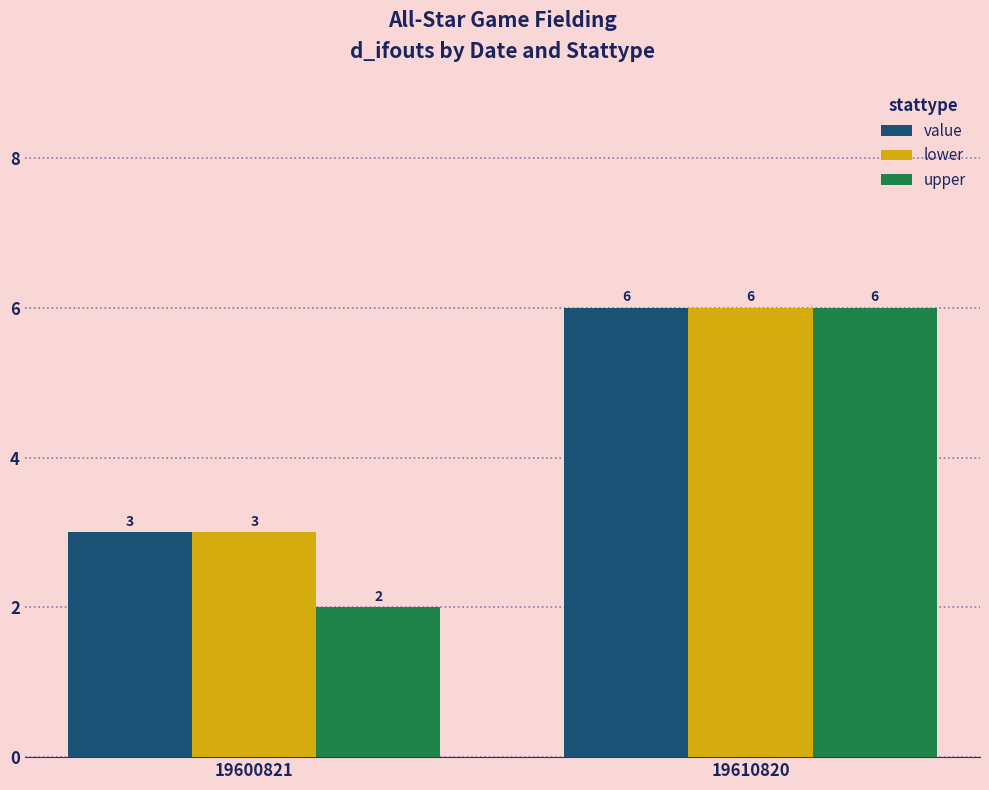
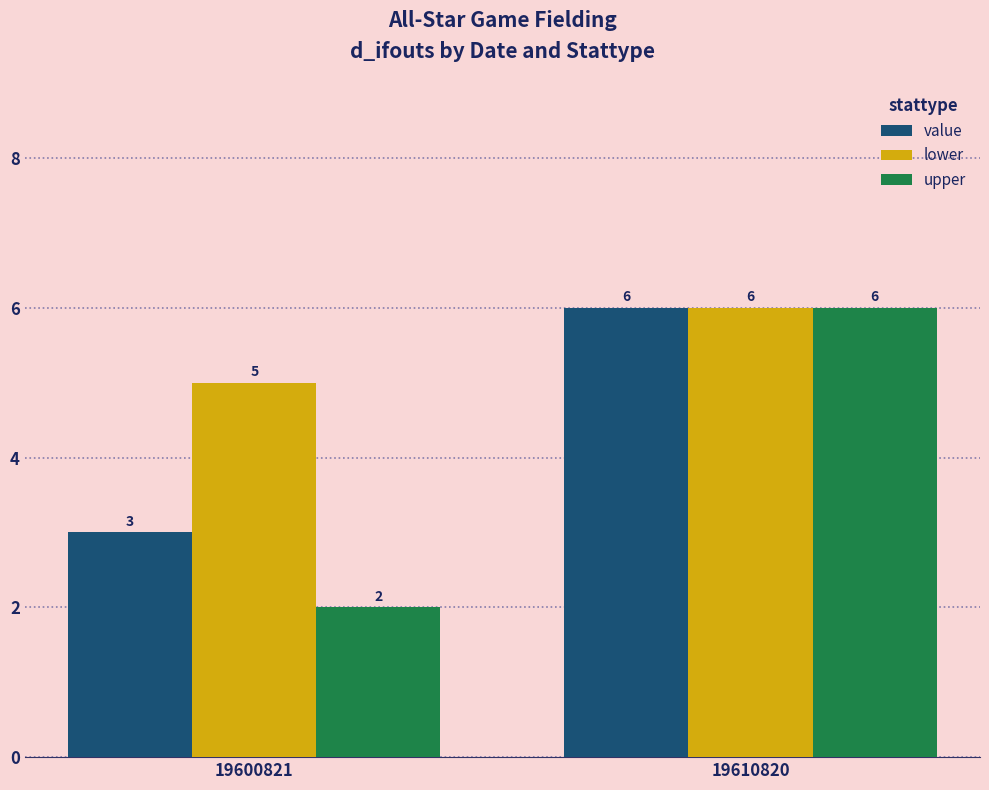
lower, 19600821: 3 -> 5
